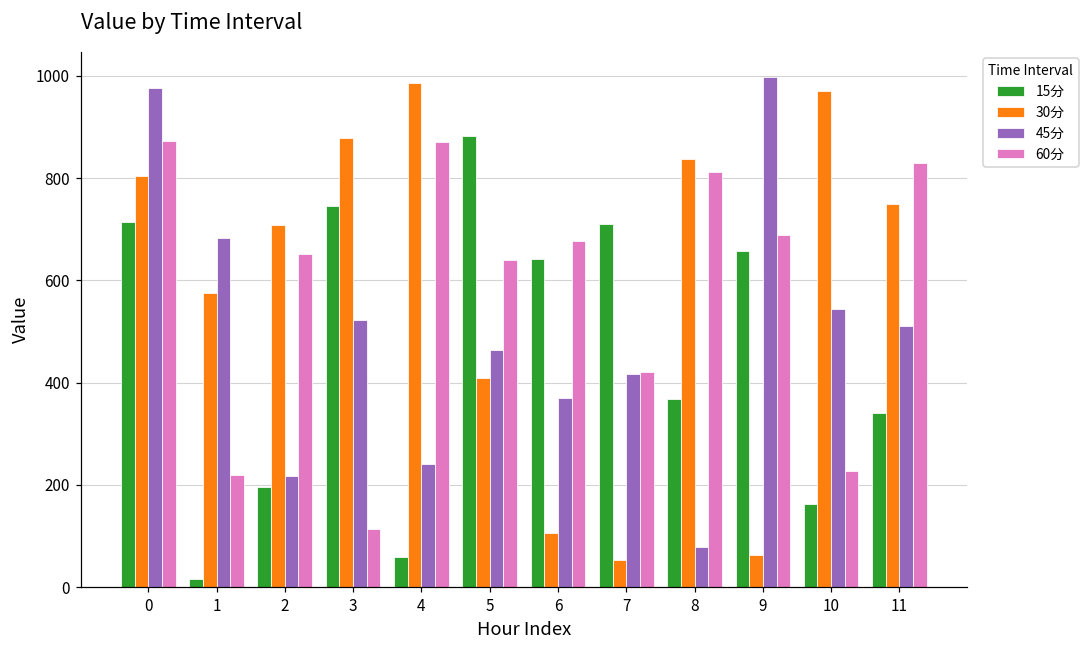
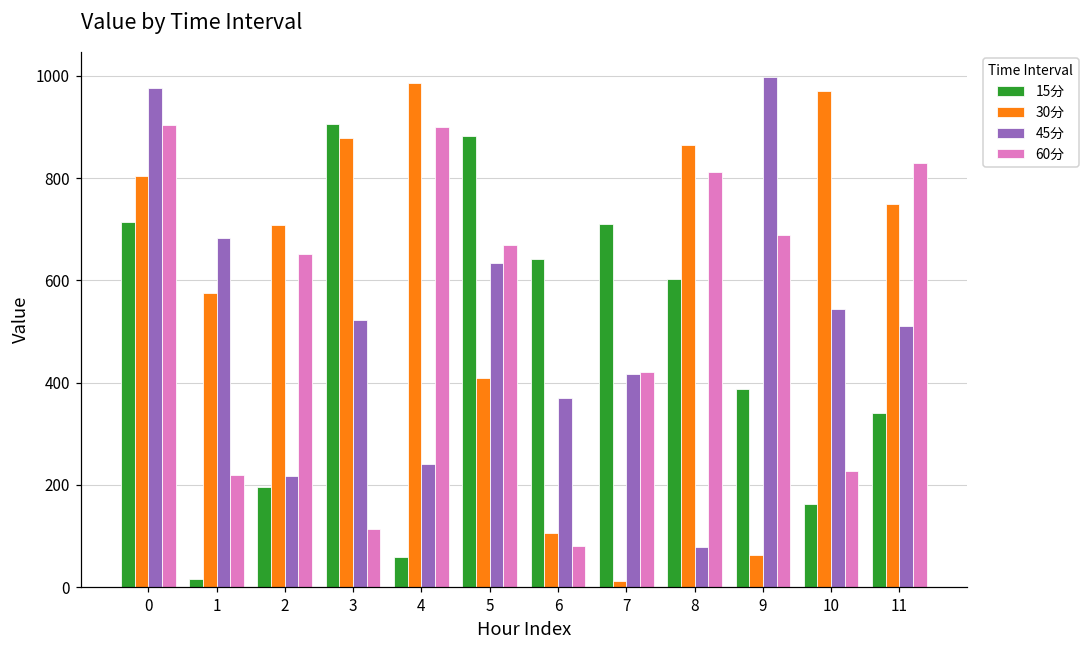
60分, 0: 870 -> 900
15分, 3: 740 -> 910
60分, 4: 870 -> 900
45分, 5: 460 -> 630
60分, 5: 640 -> 670
60分, 6: 680 -> 80
30分, 7: 50 -> 10
15分, 8: 370 -> 600
30分, 8: 840 -> 860
15分, 9: 660 -> 390
